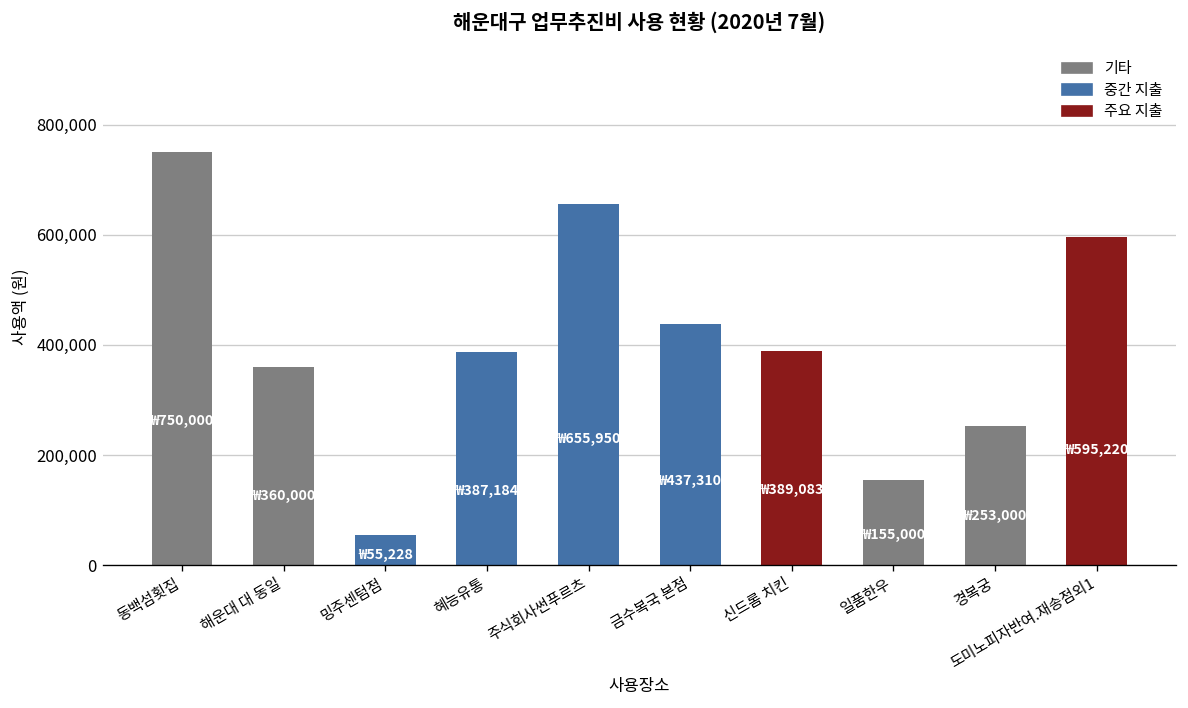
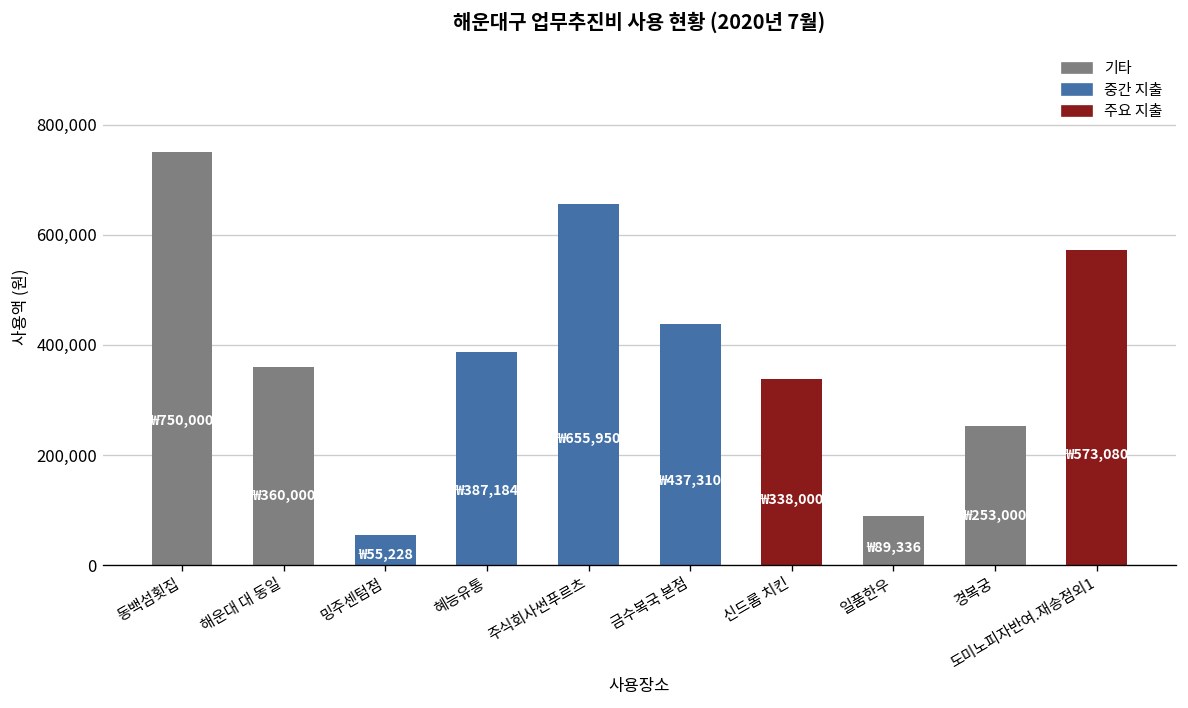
신드롬 치킨: 389,083 -> 338,000
일품한우: 155,000 -> 89,336
도미노피자반여.재송점외1: 595,220 -> 573,080
